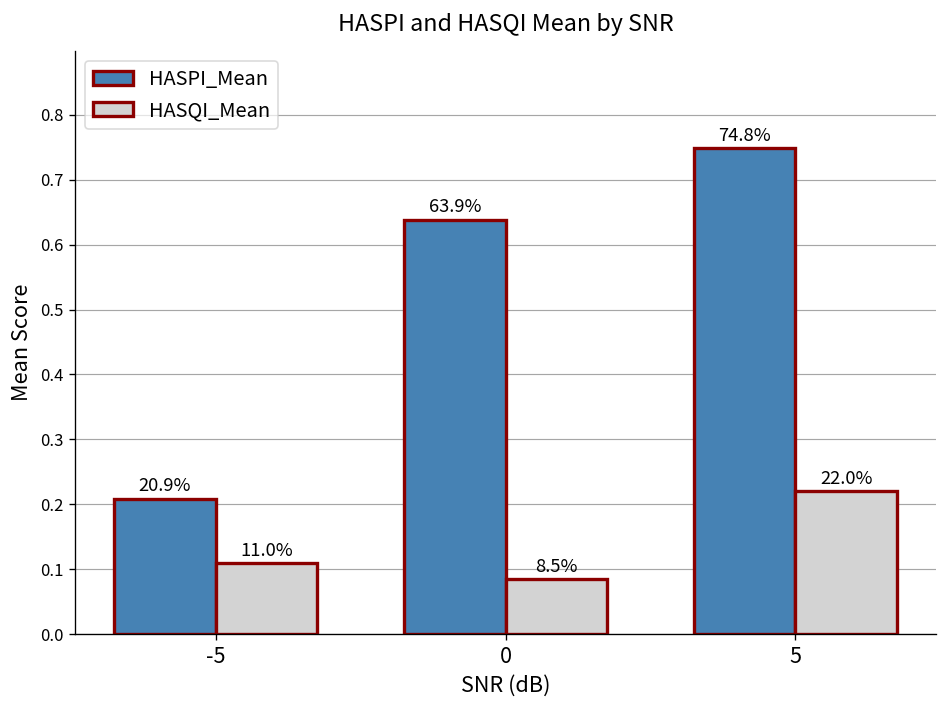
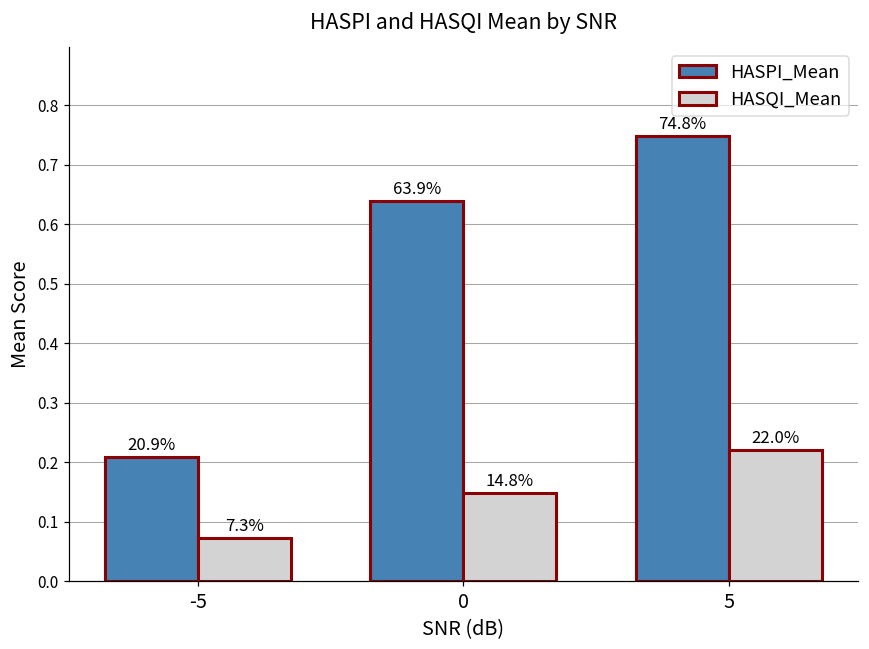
HASQI_Mean, -5: 11.0% -> 7.3%
HASQI_Mean, 0: 8.5% -> 14.8%
